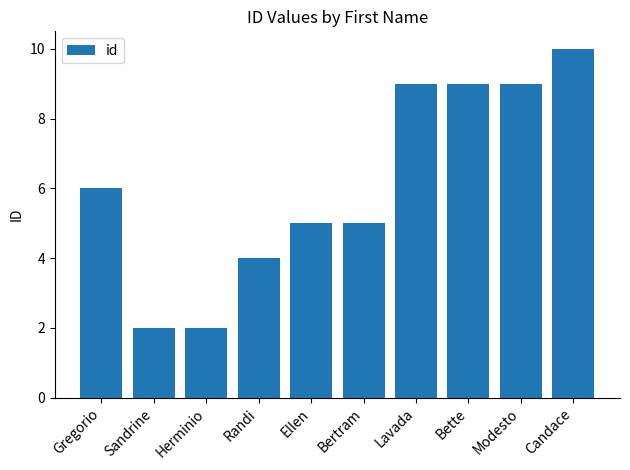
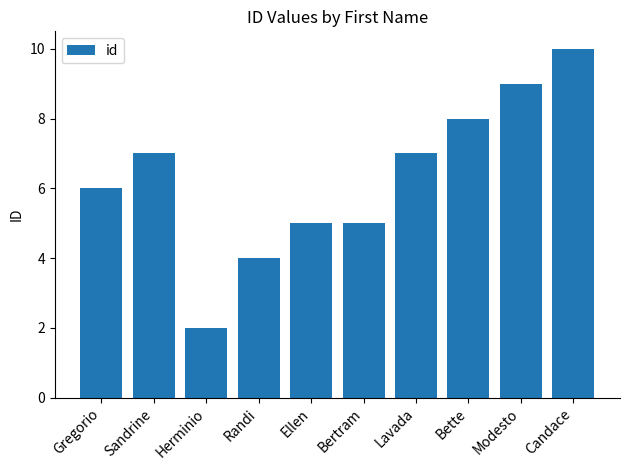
Sandrine: 2 -> 7
Lavada: 9 -> 7
Bette: 9 -> 8
